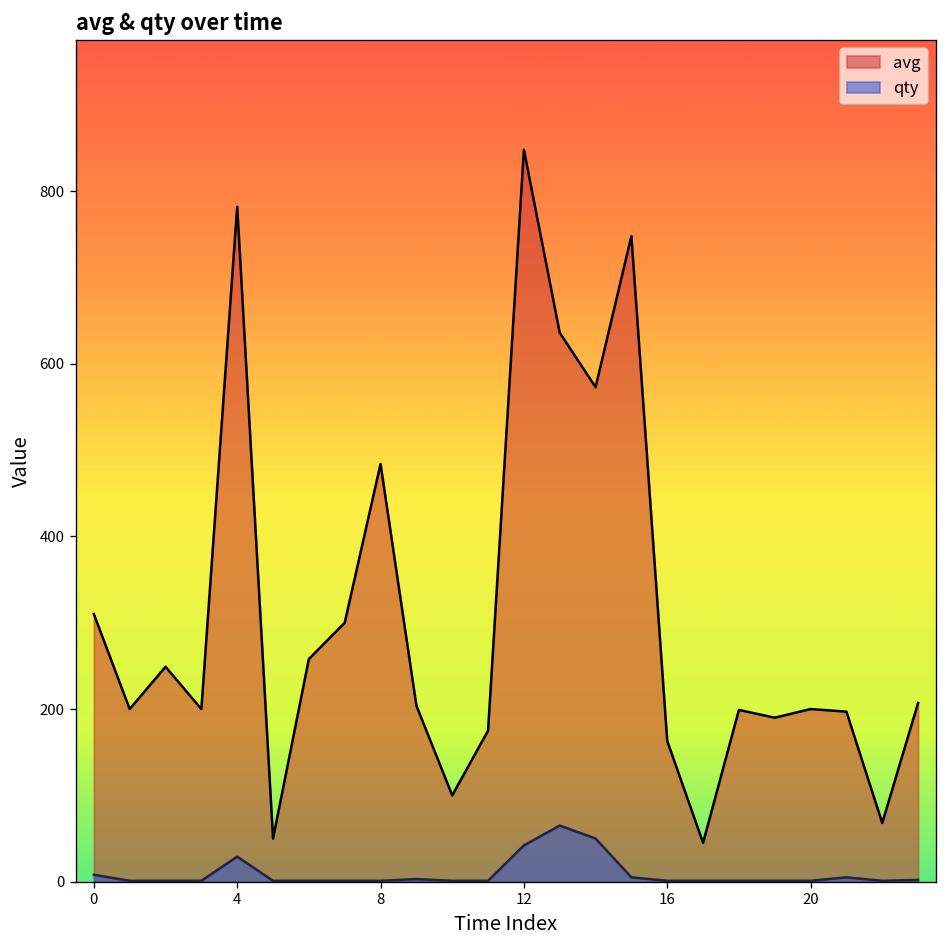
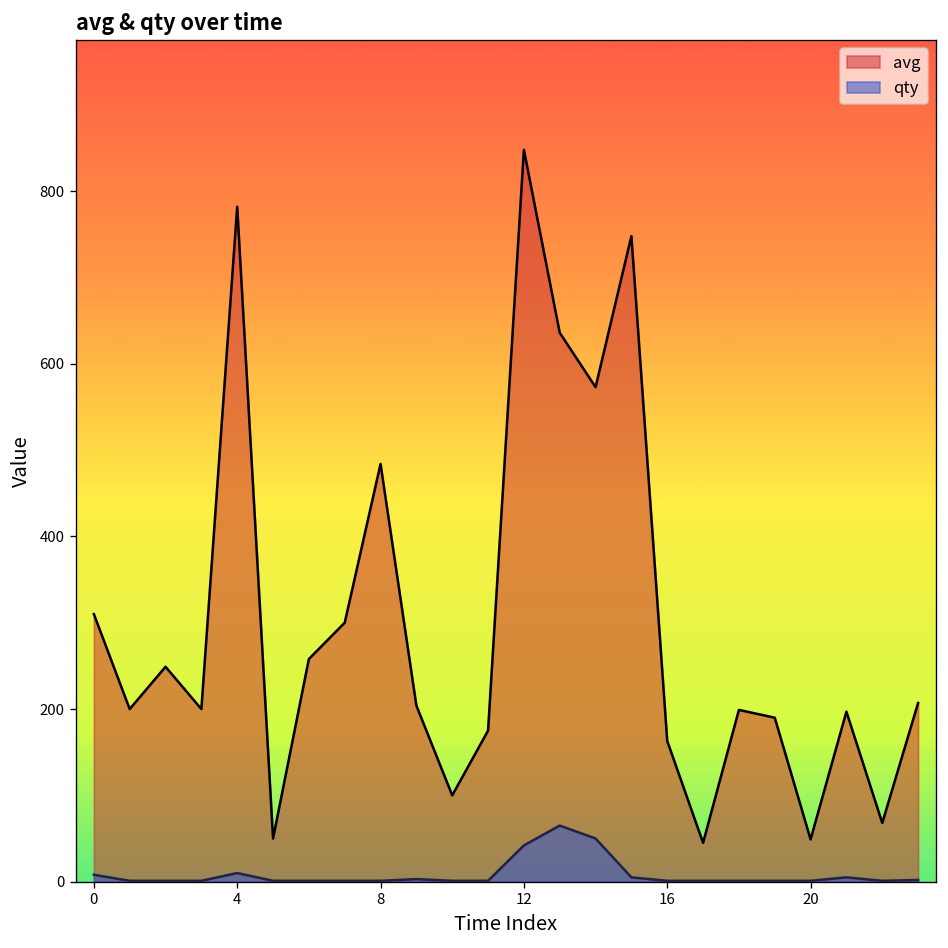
qty, 4: 30 -> 10
avg, 20: 200 -> 50
